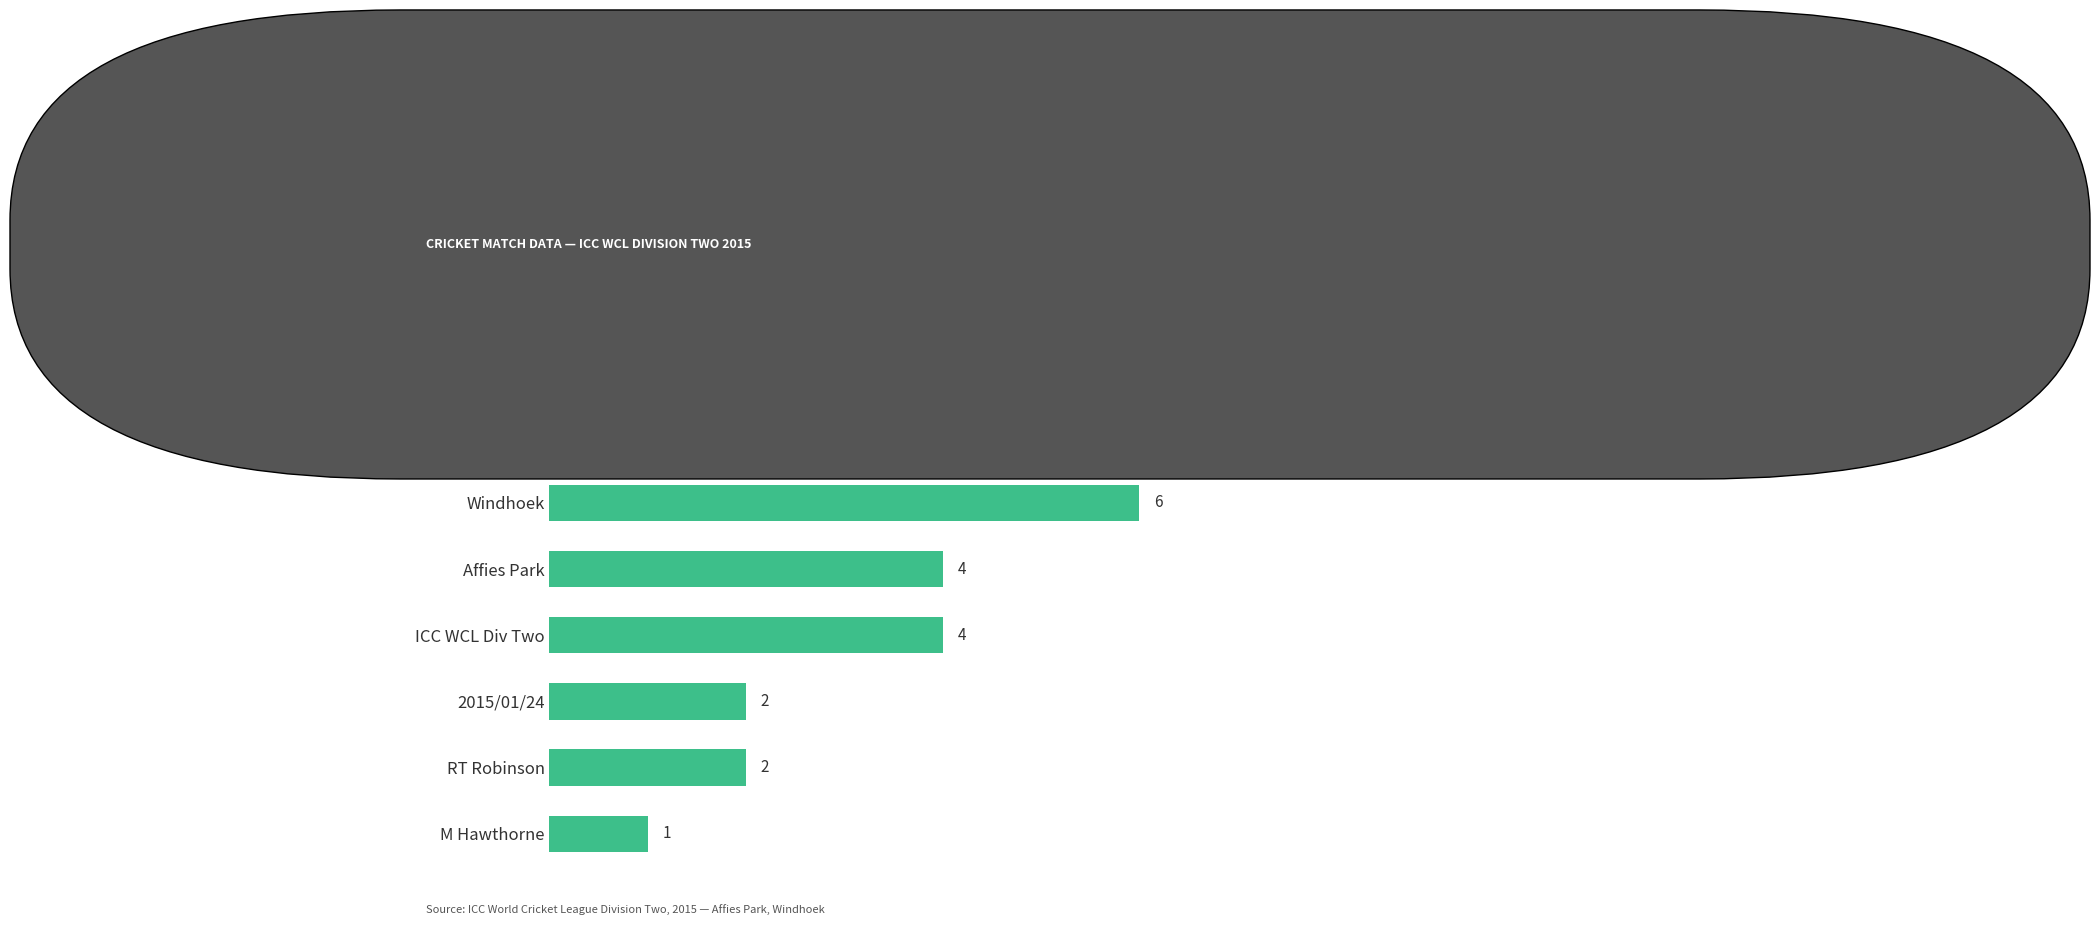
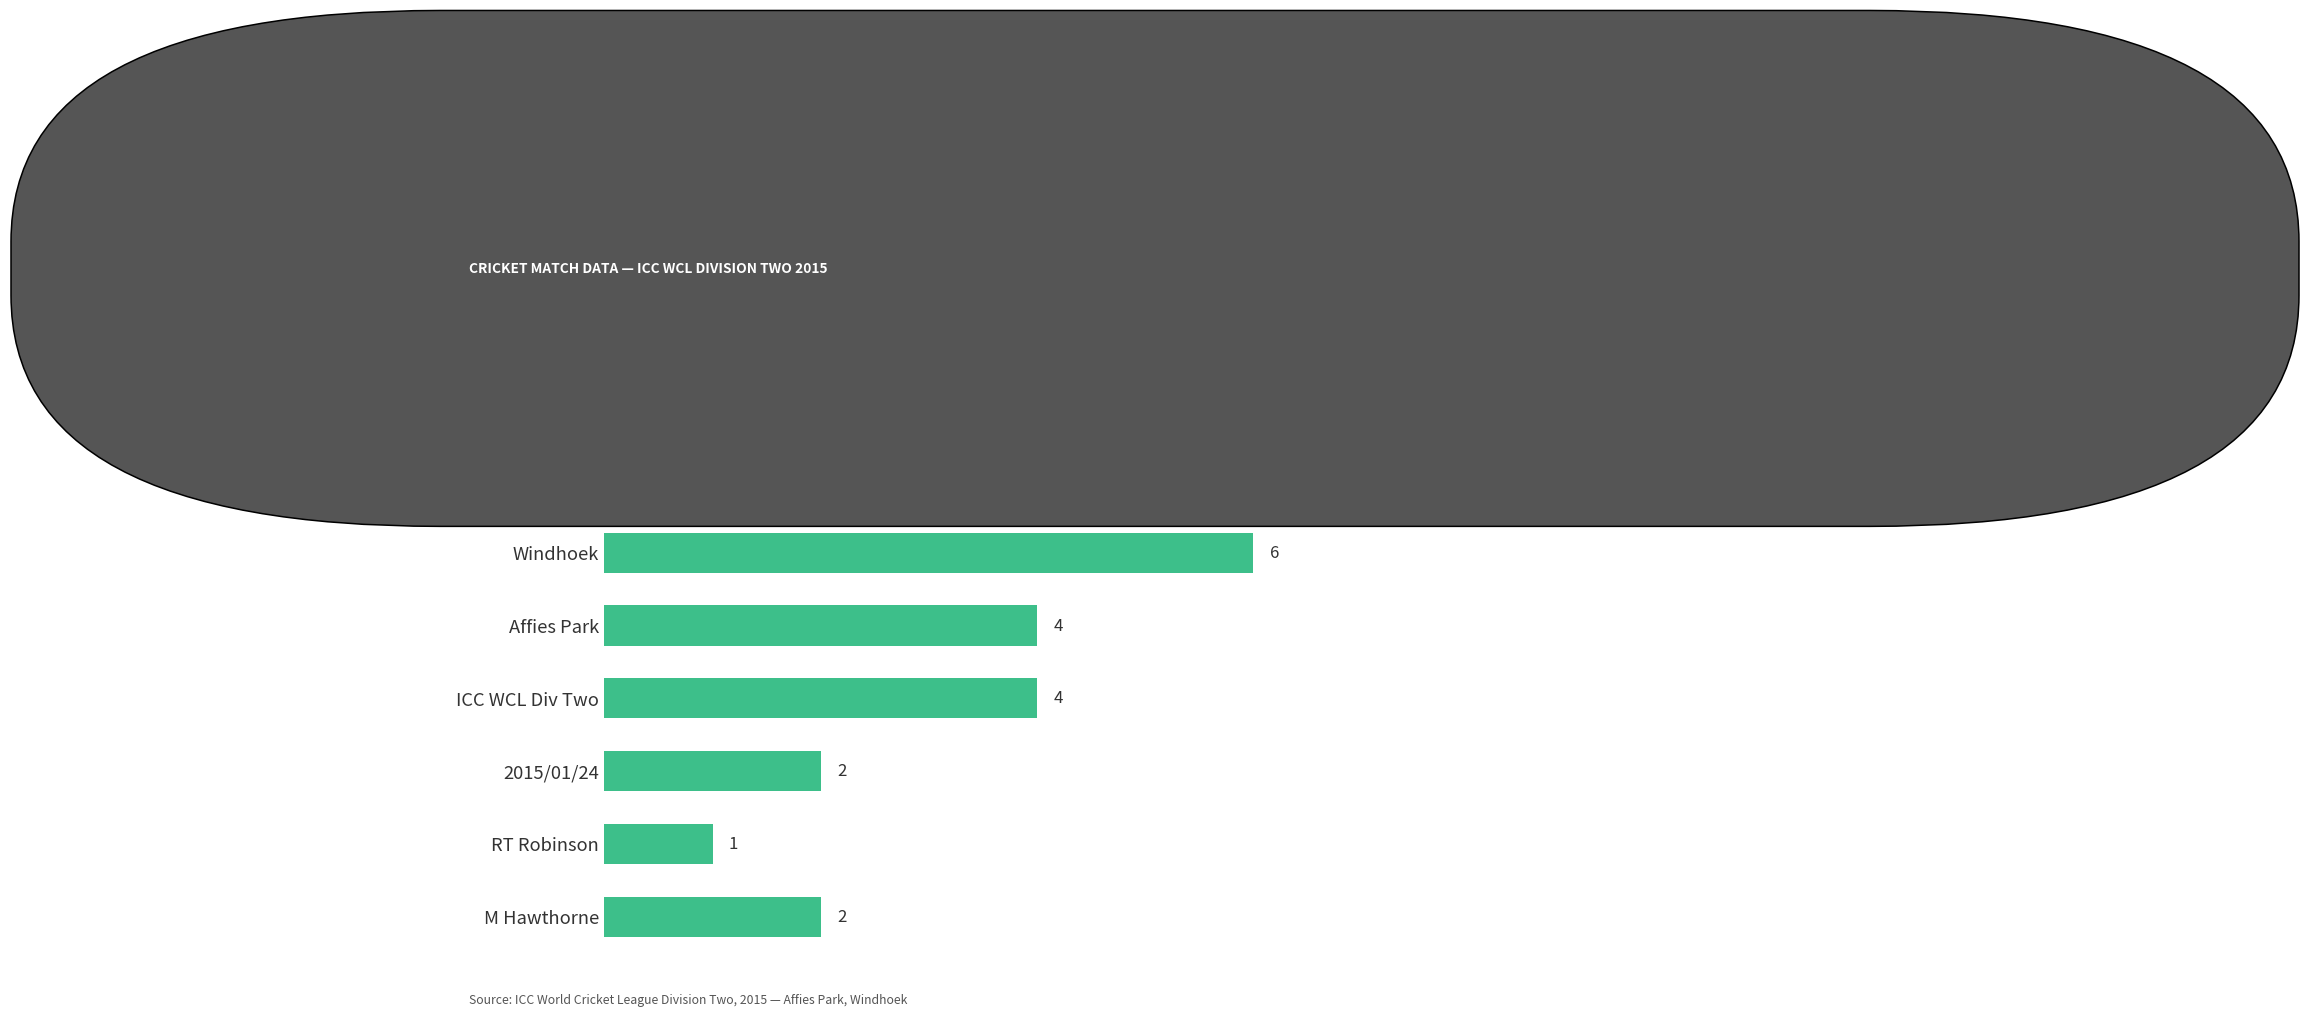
RT Robinson: 2 -> 1
M Hawthorne: 1 -> 2
